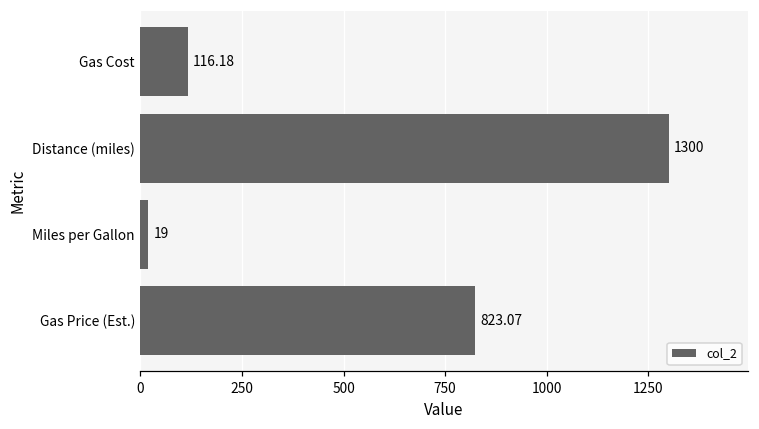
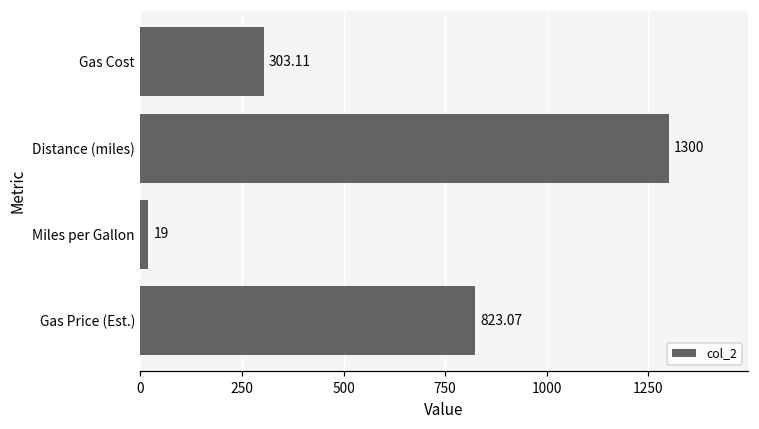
Gas Cost: 116.18 -> 303.11
